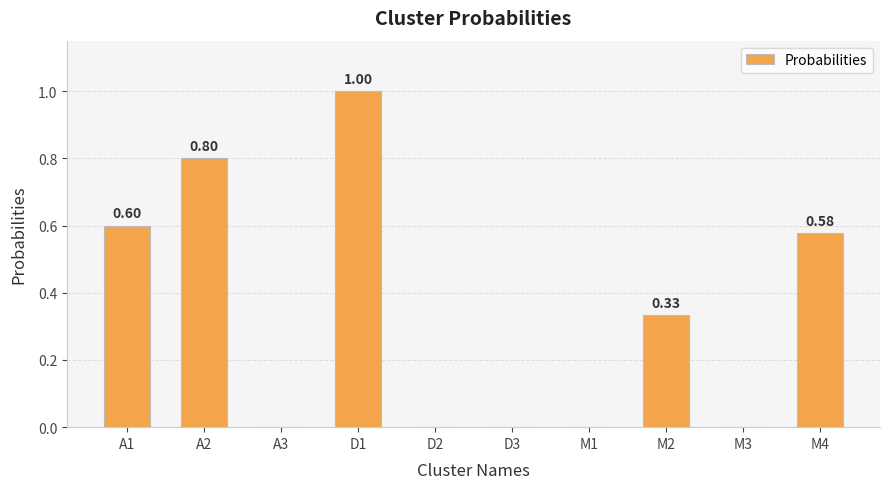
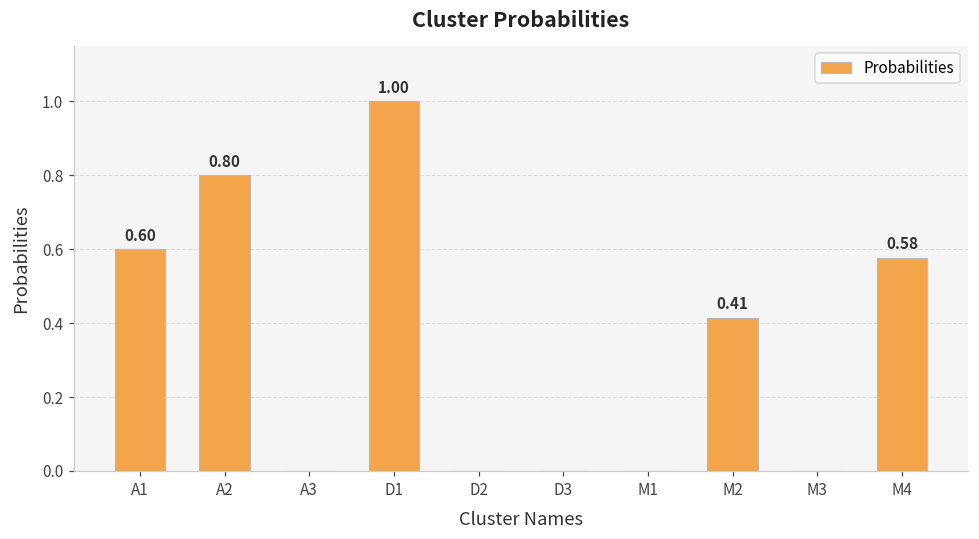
M2: 0.33 -> 0.41
